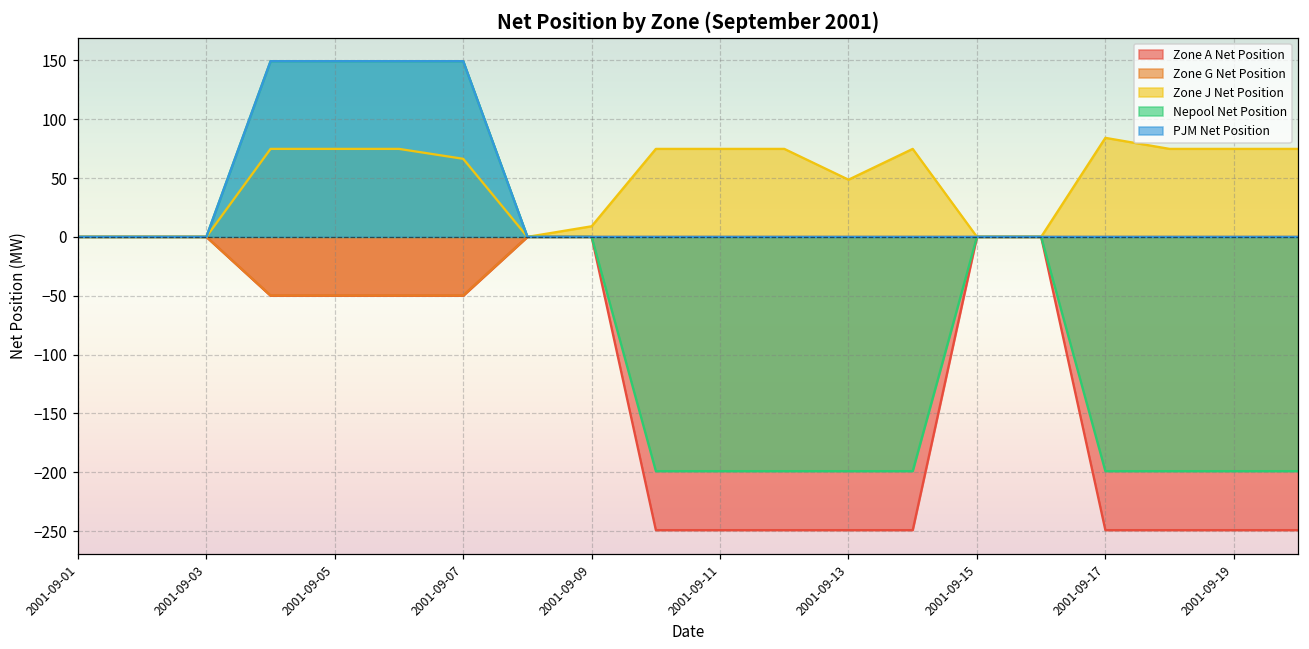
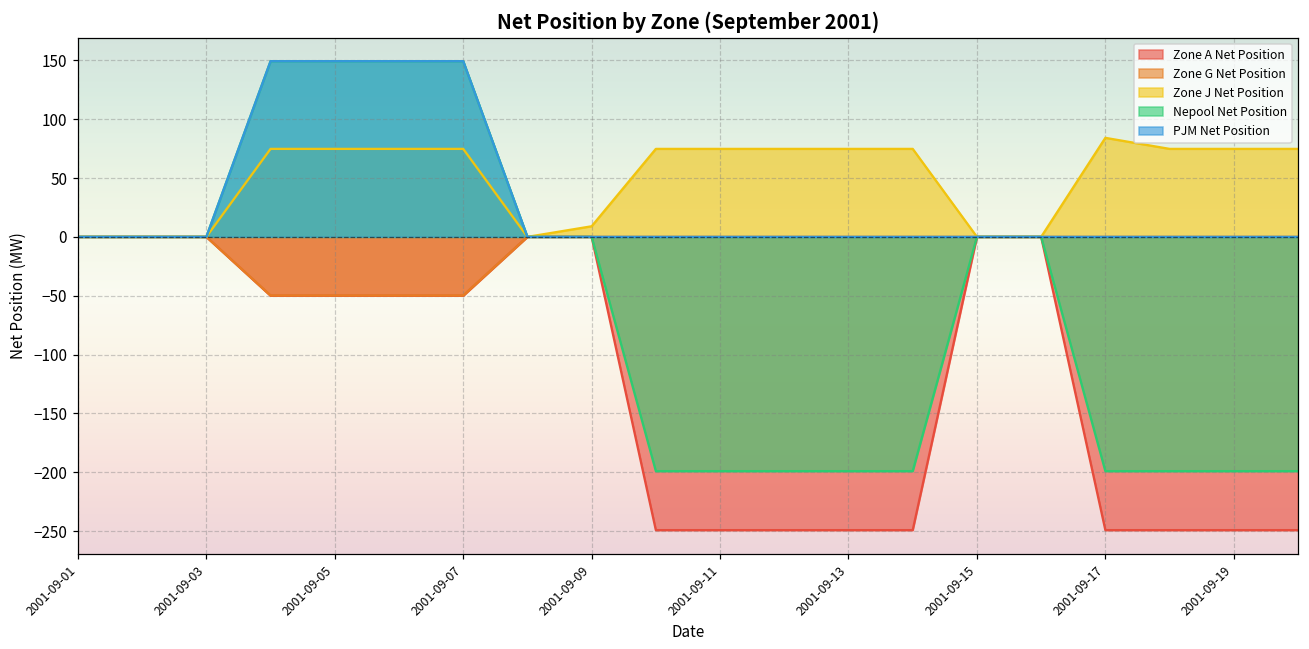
Zone J Net Position, 2001-09-07: 66 -> 75
Zone J Net Position, 2001-09-13: 49 -> 75
